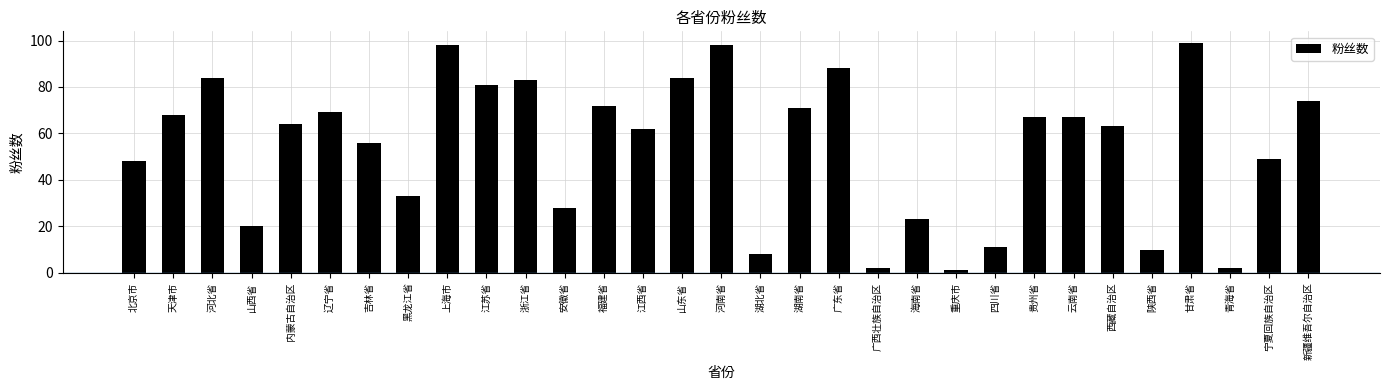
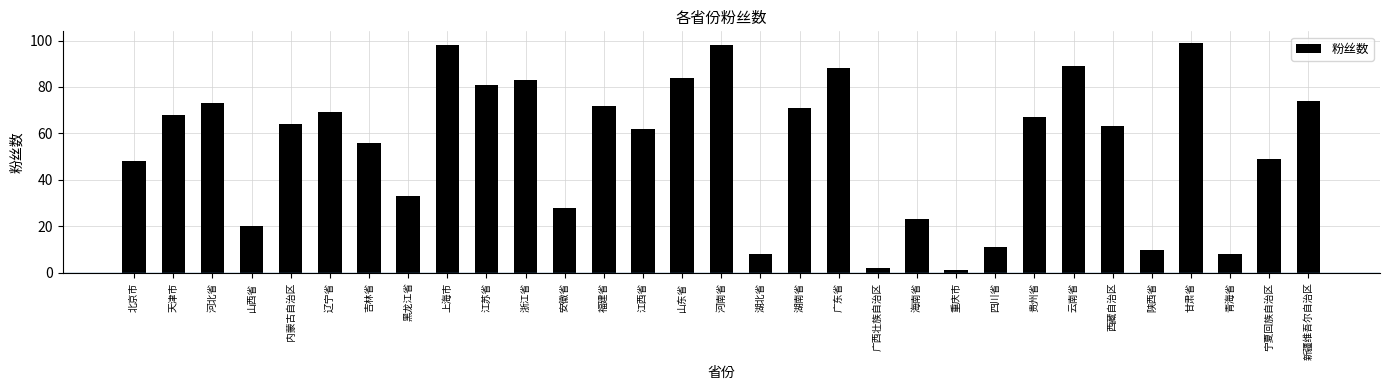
河北省: 84 -> 73
云南省: 67 -> 89
青海省: 2 -> 8
